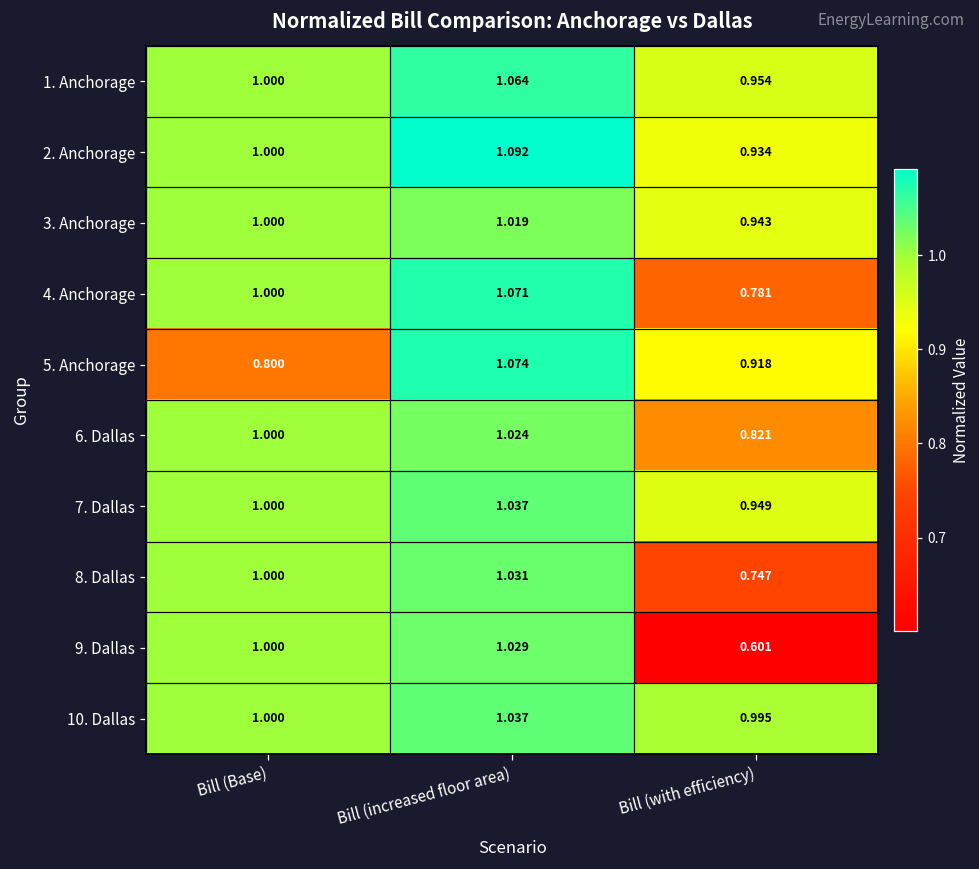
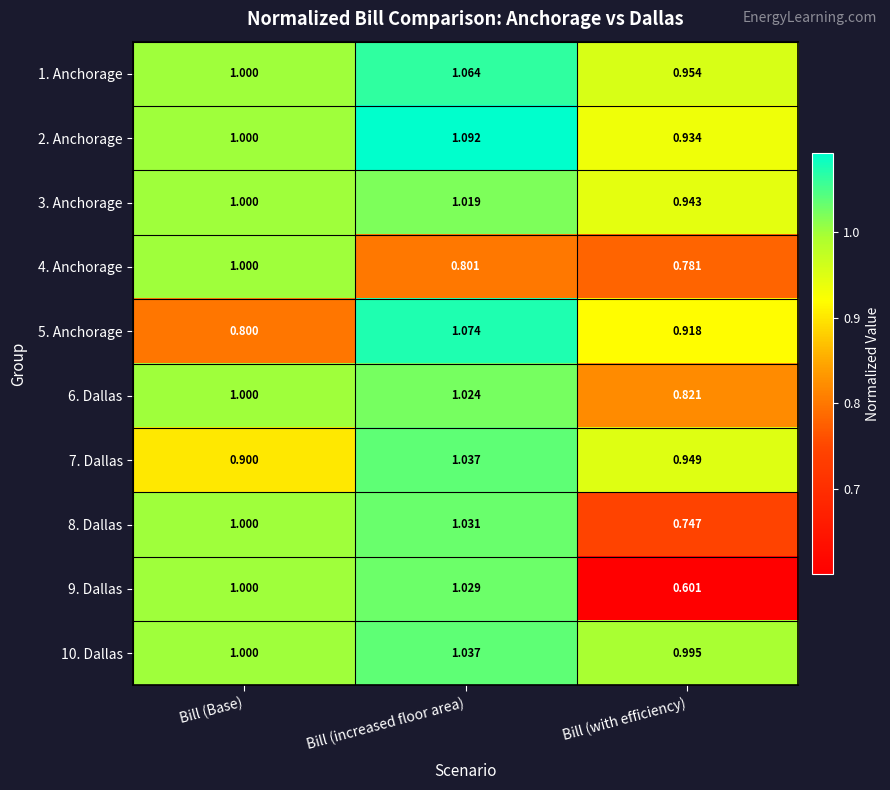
4. Anchorage, Bill (increased floor area): 1.071 -> 0.801
7. Dallas, Bill (Base): 1.000 -> 0.900
